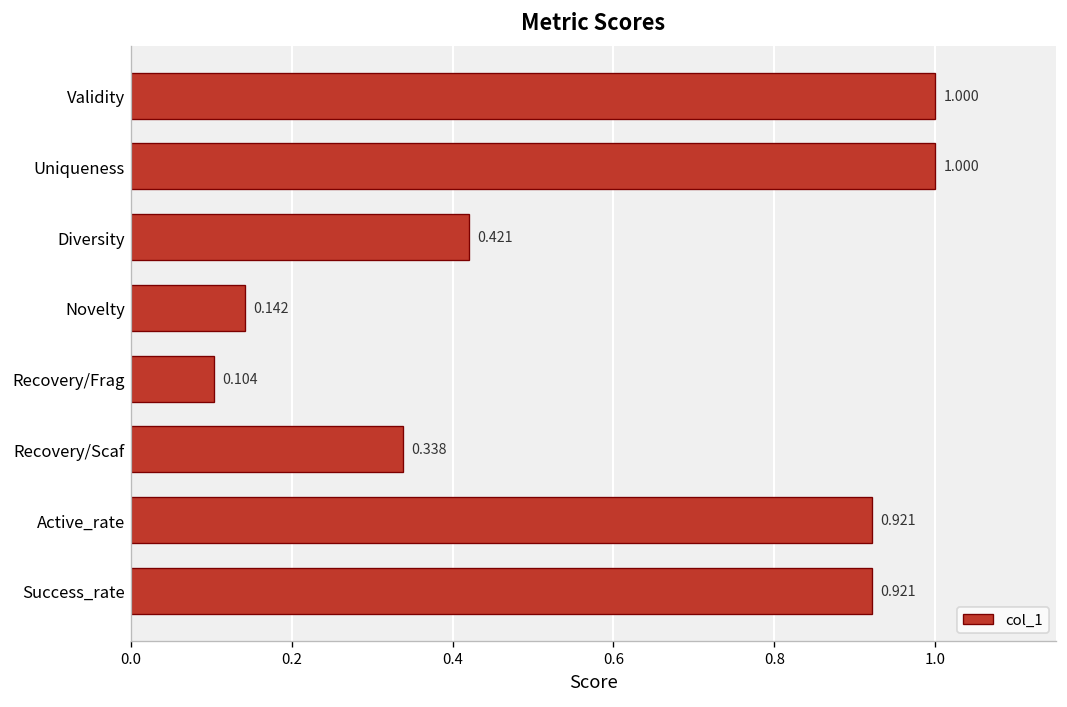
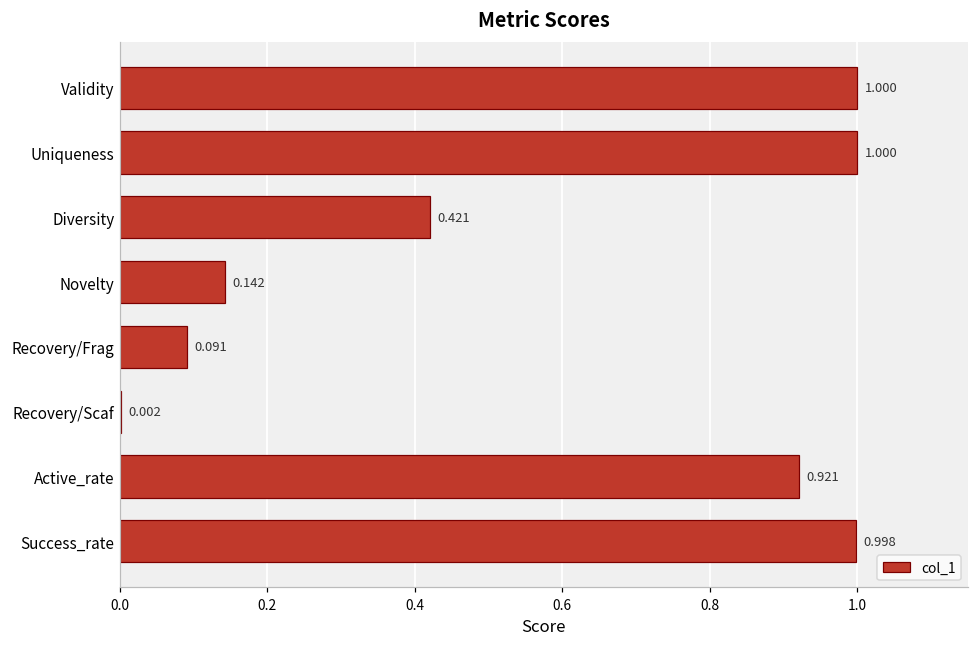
Recovery/Frag: 0.104 -> 0.091
Recovery/Scaf: 0.338 -> 0.002
Success_rate: 0.921 -> 0.998
